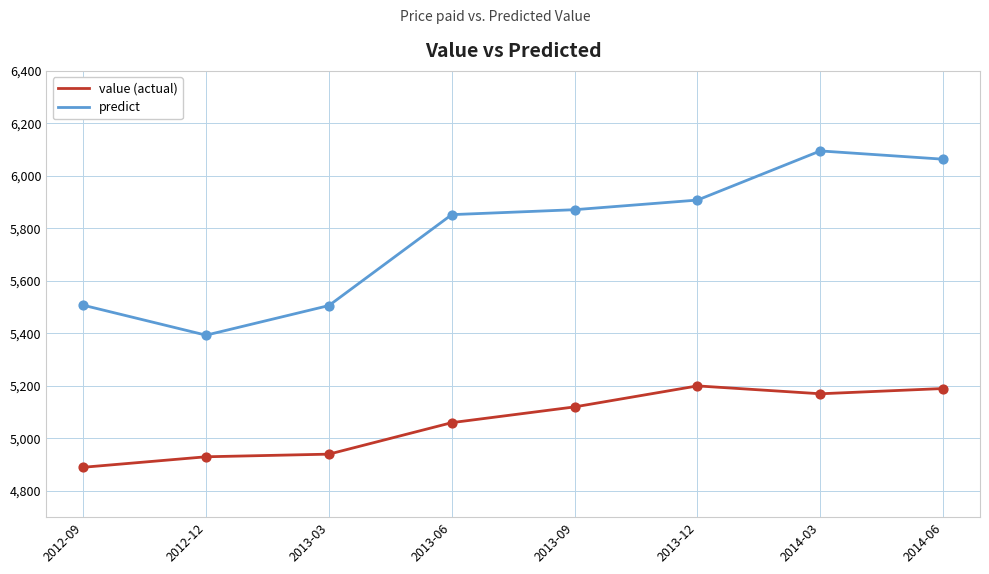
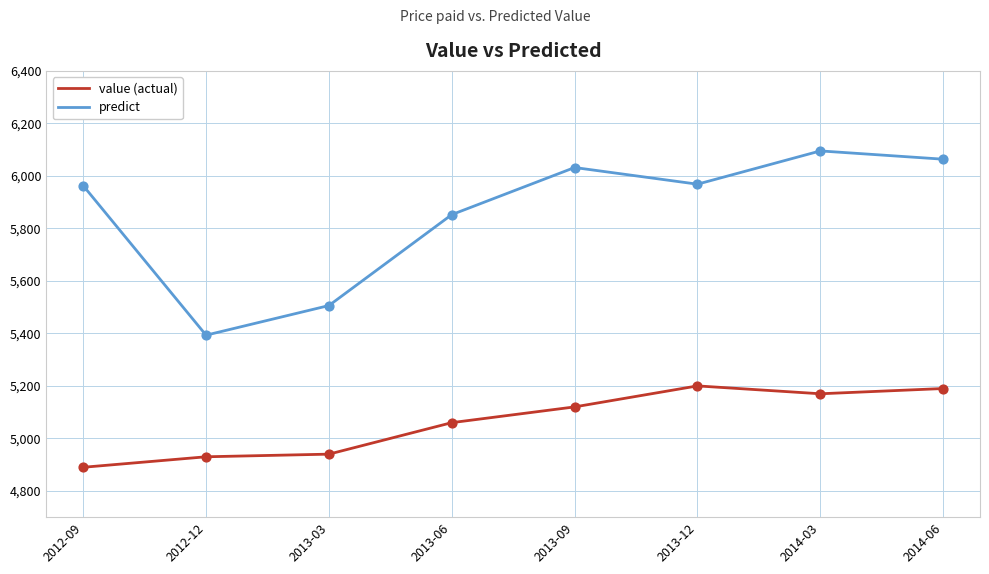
predict, 2012-09: 5,510 -> 5,960
predict, 2013-09: 5,870 -> 6,030
predict, 2013-12: 5,910 -> 5,970
